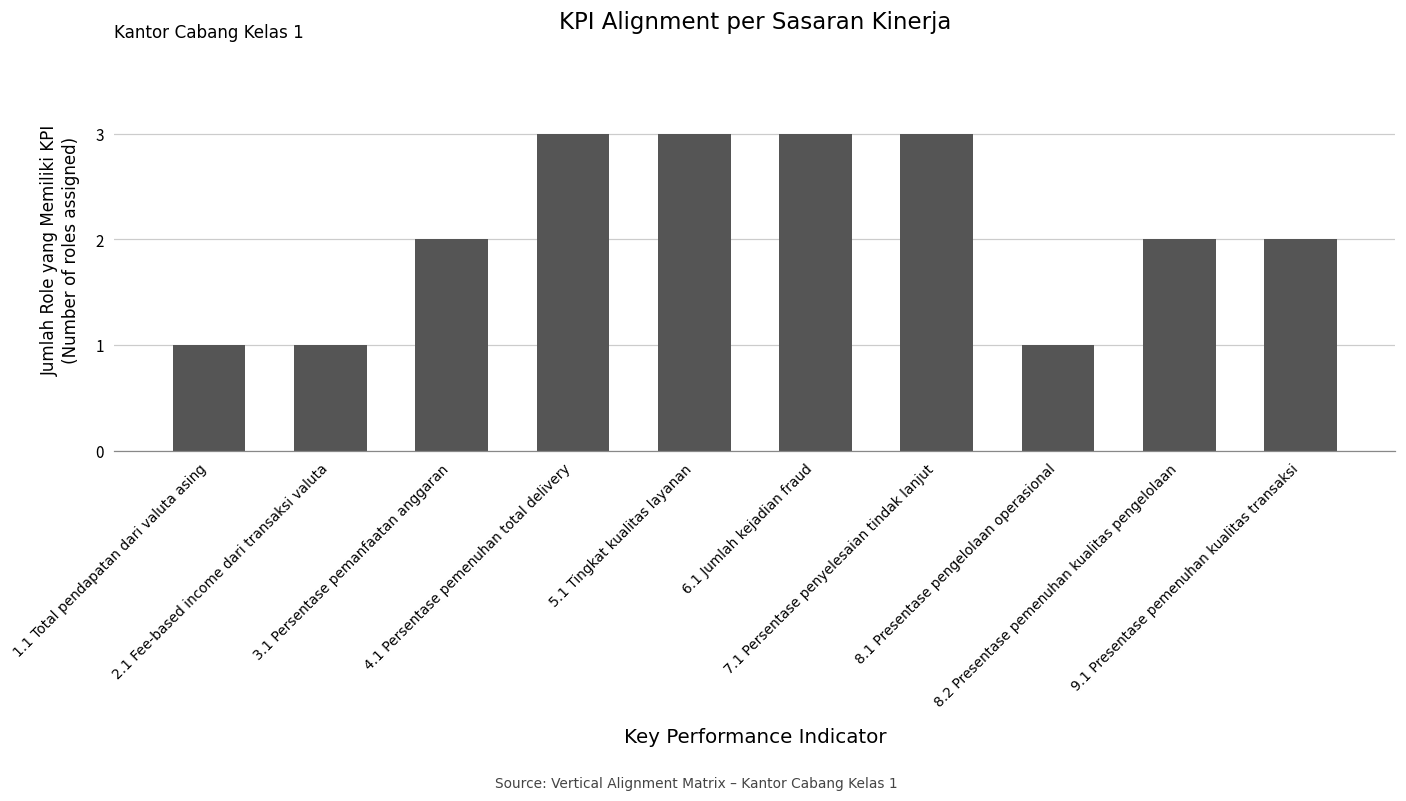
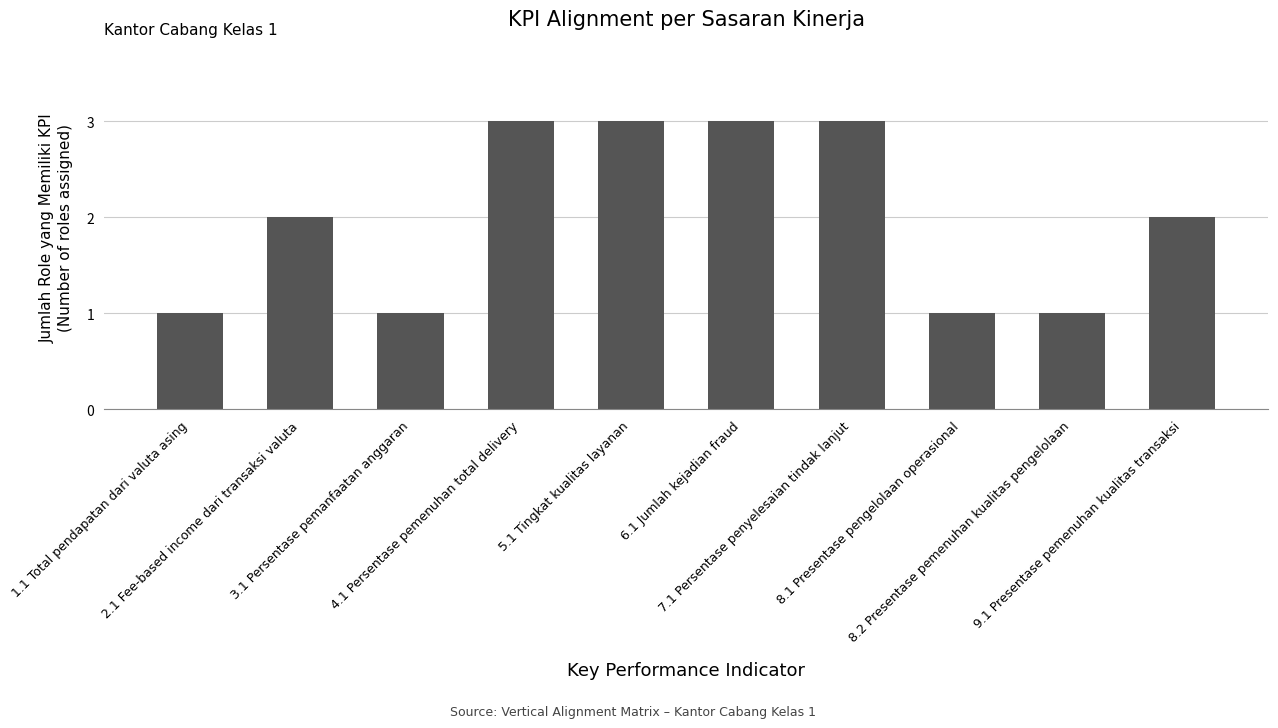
2.1 Fee-based income dari transaksi valuta: 1 -> 2
3.1 Persentase pemanfaatan anggaran: 2 -> 1
8.2 Presentase pemenuhan kualitas pengelolaan: 2 -> 1
